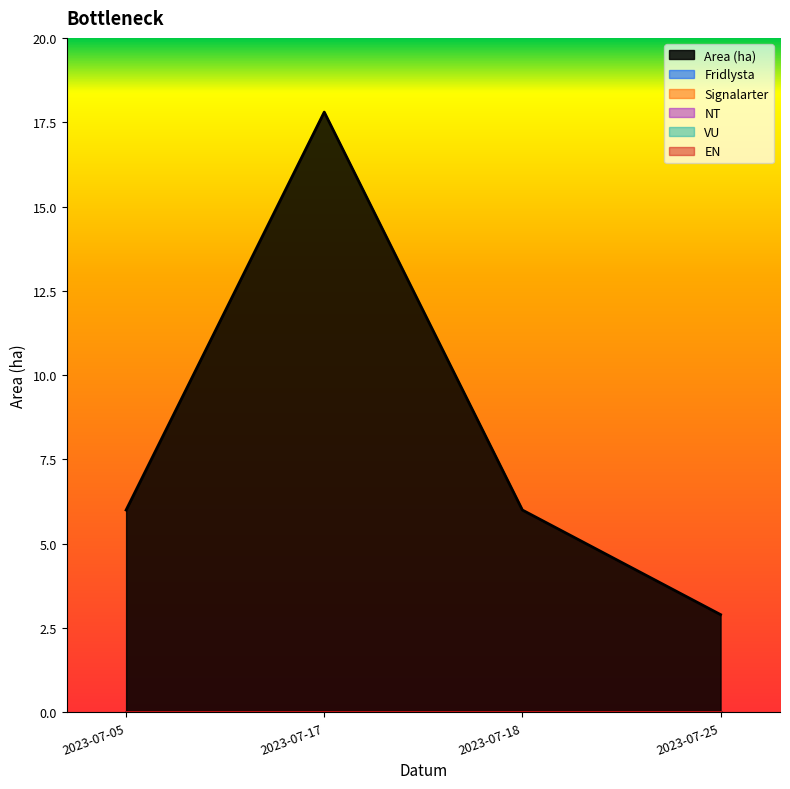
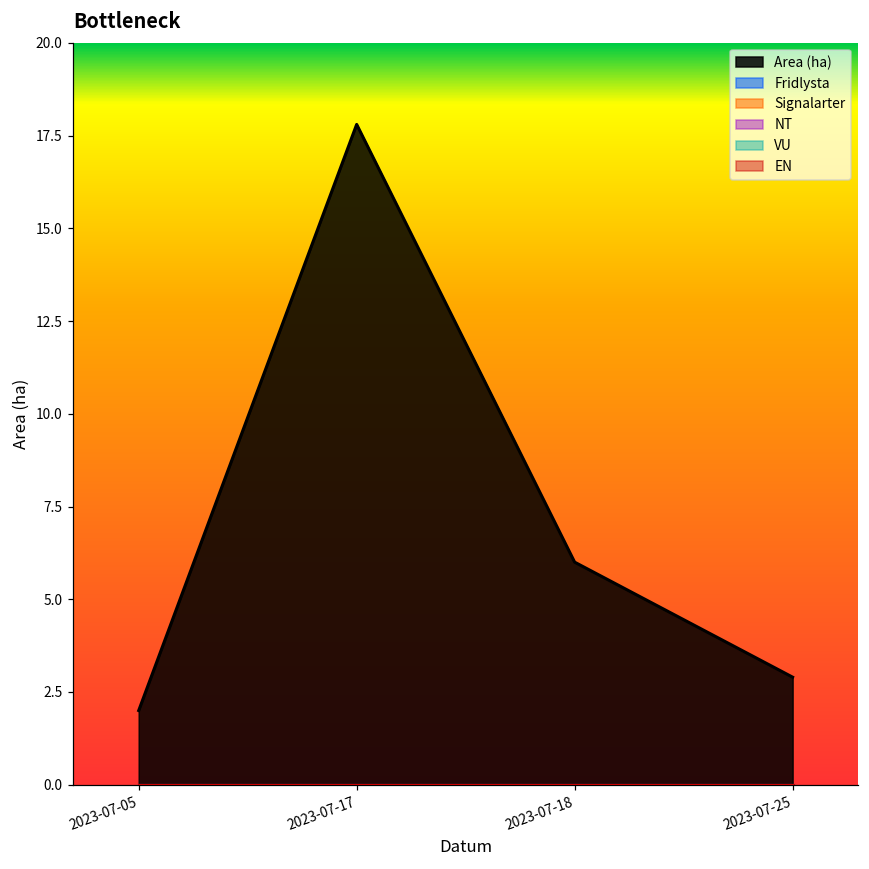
Area (ha), 2023-07-05: 6 -> 2
